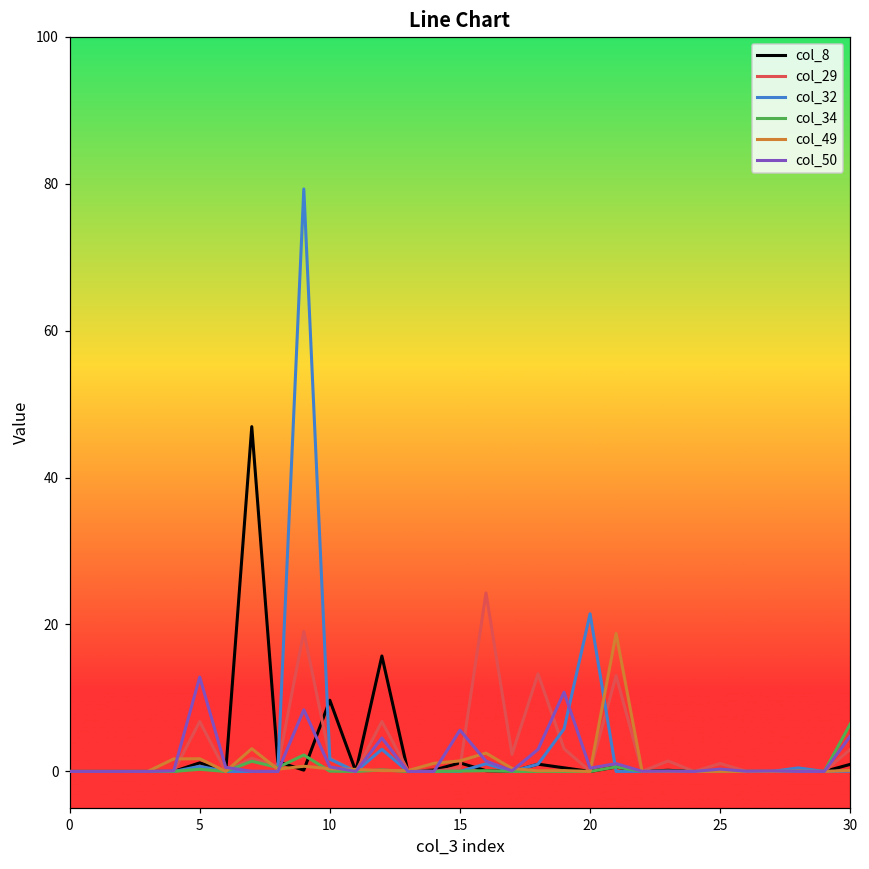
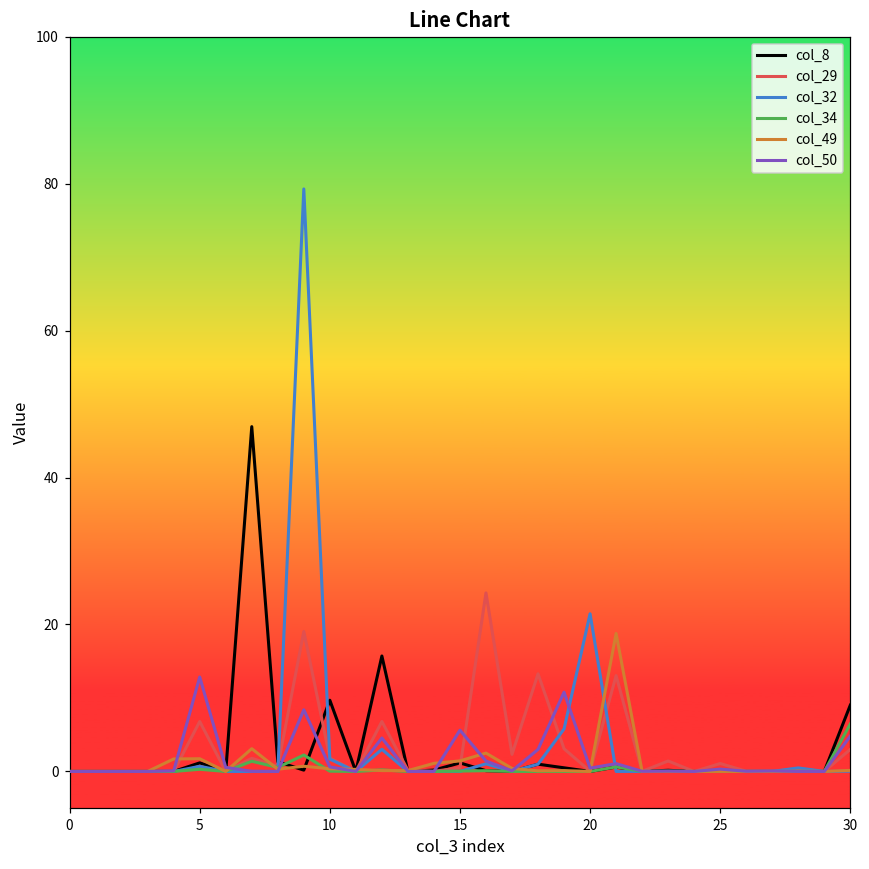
col_8, 30: 1 -> 9
